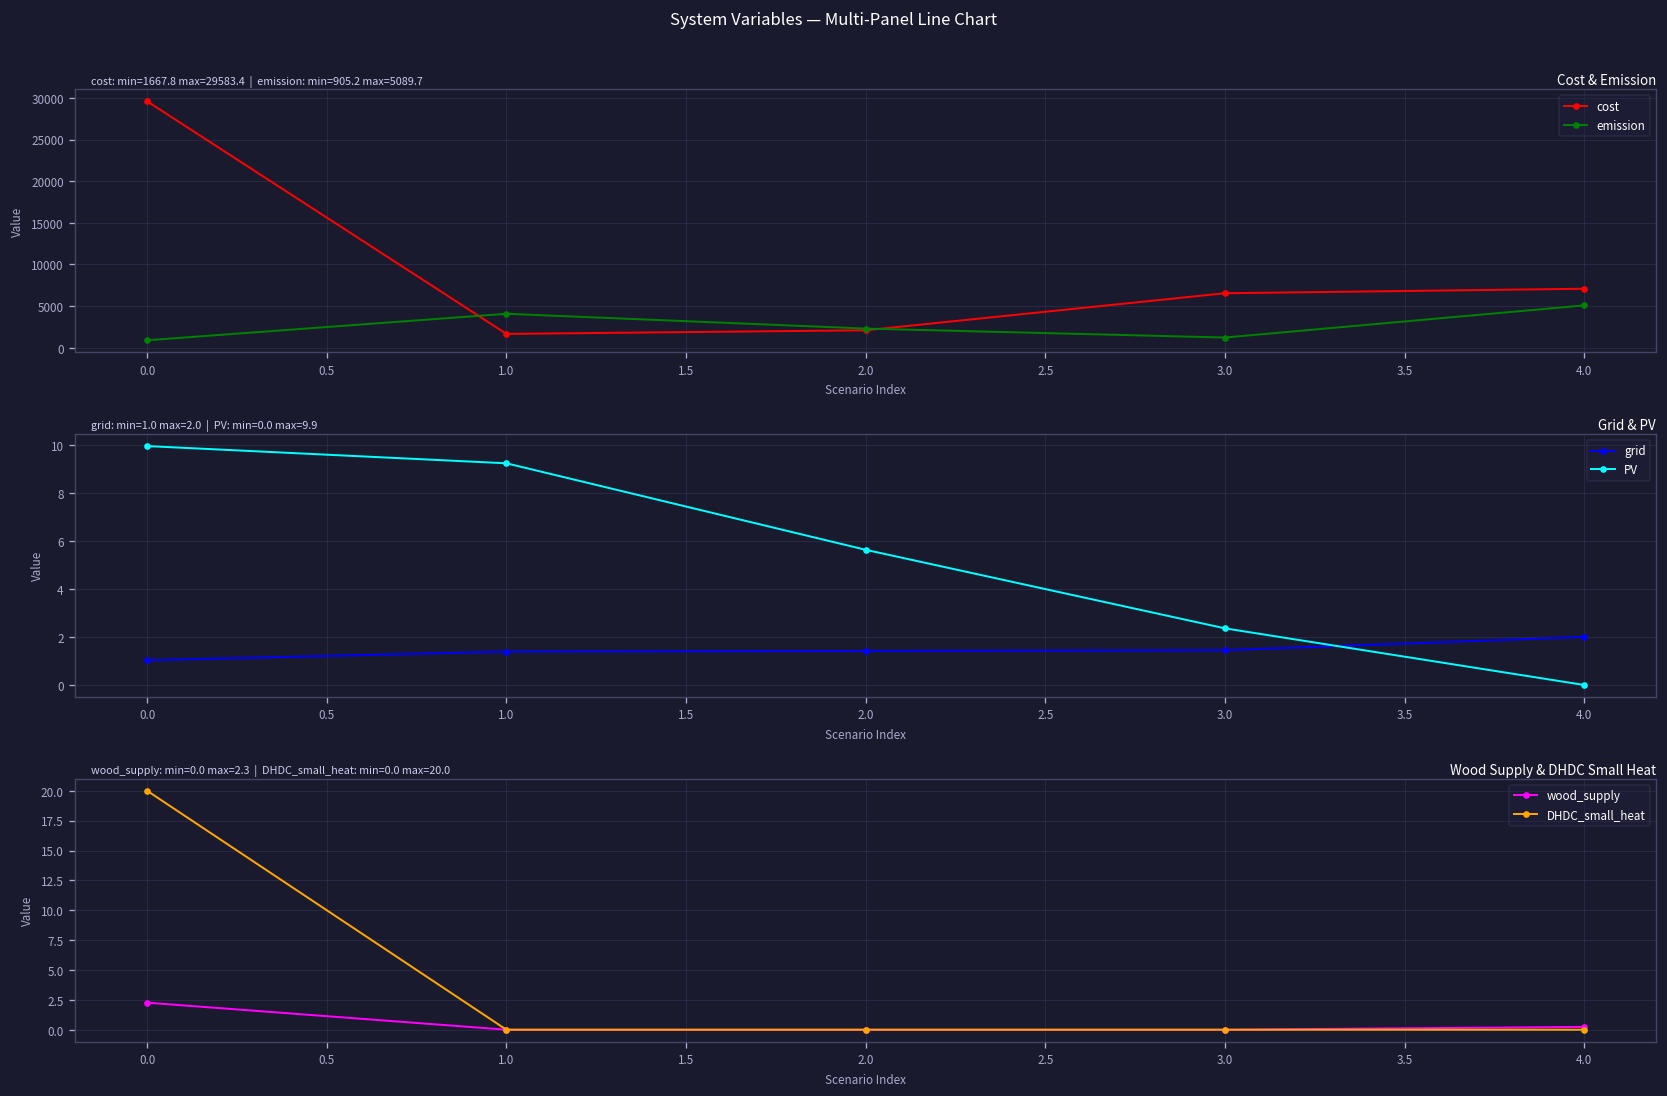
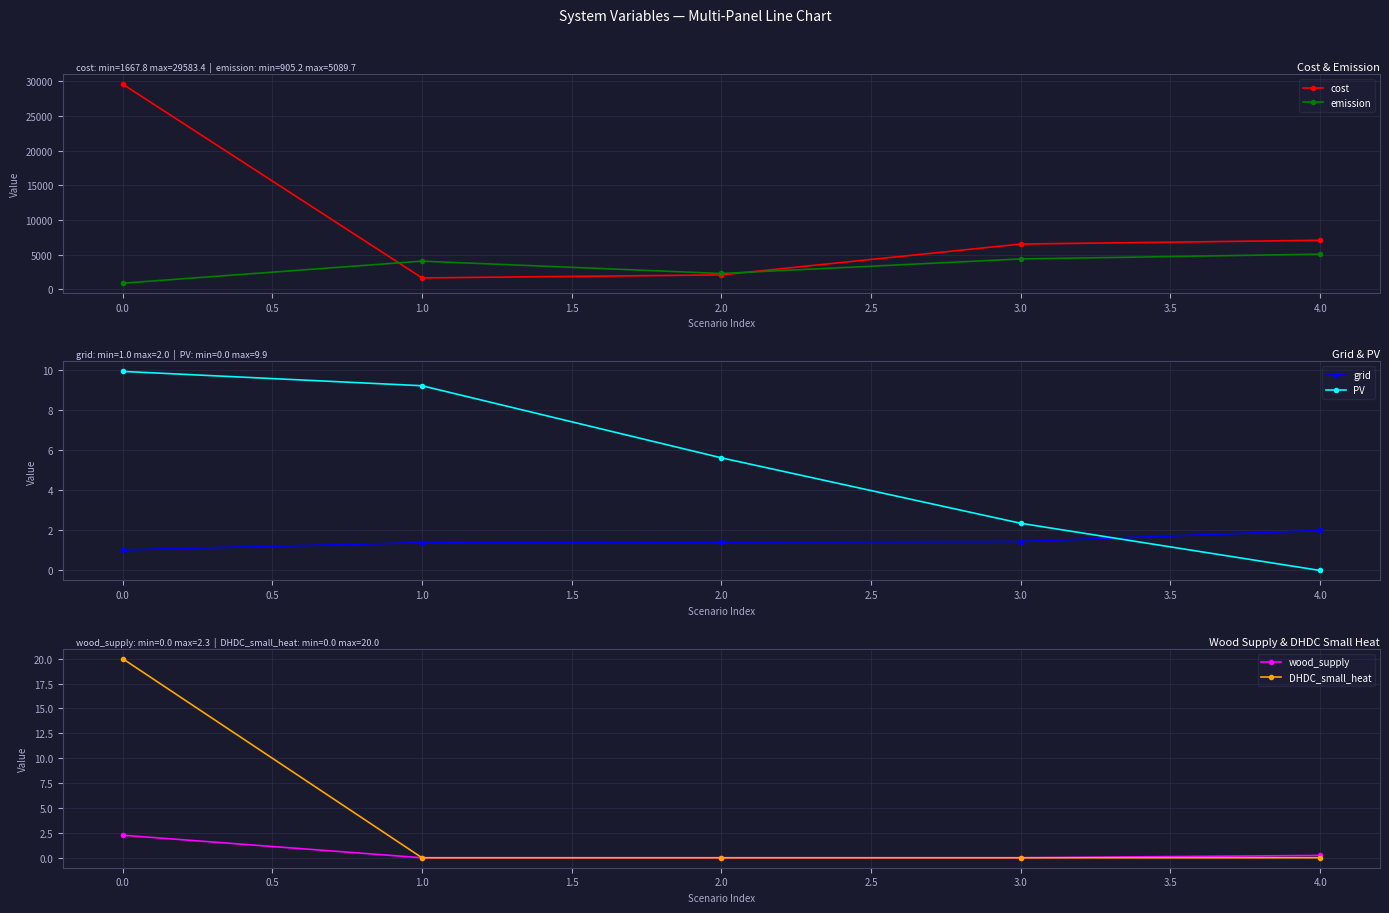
Cost & Emission, emission, 3.0: 1000 -> 4000
